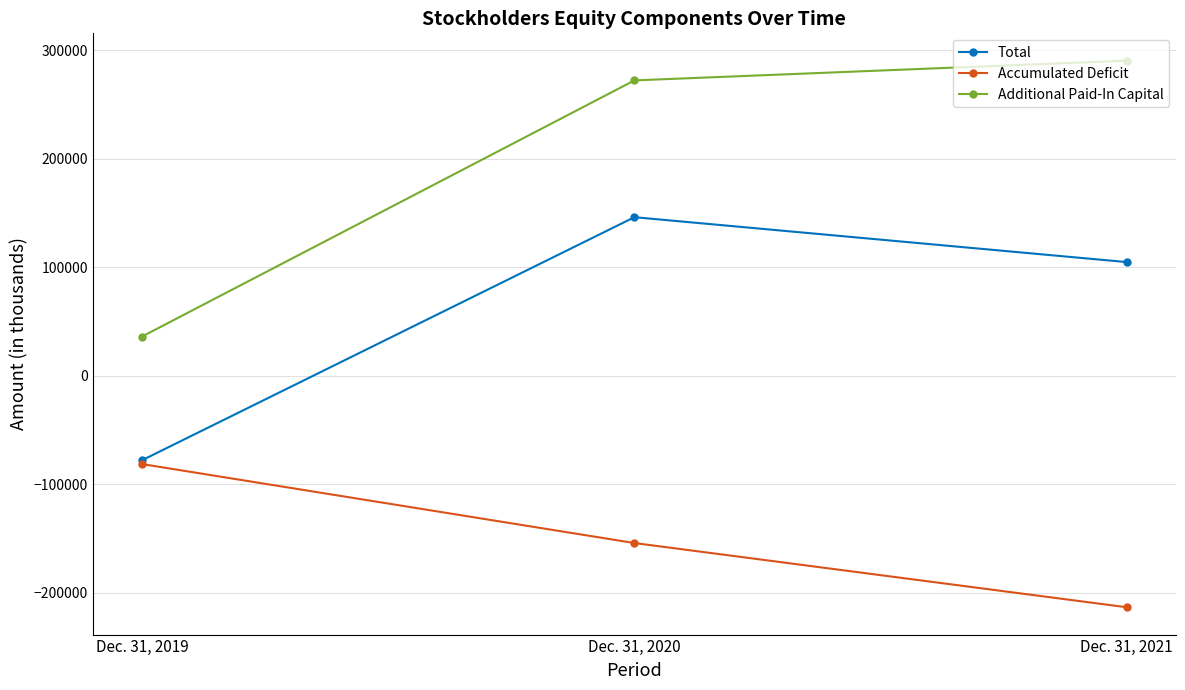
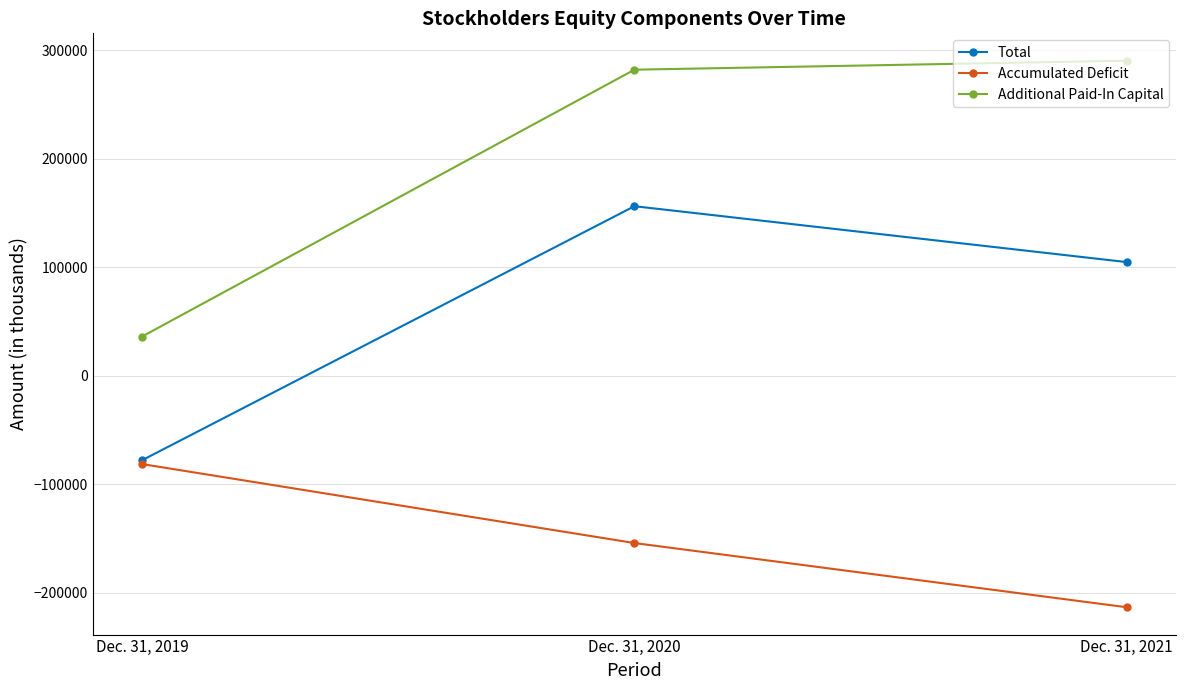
Total, Dec. 31, 2020: 146000 -> 156000
Additional Paid-In Capital, Dec. 31, 2020: 272000 -> 282000
